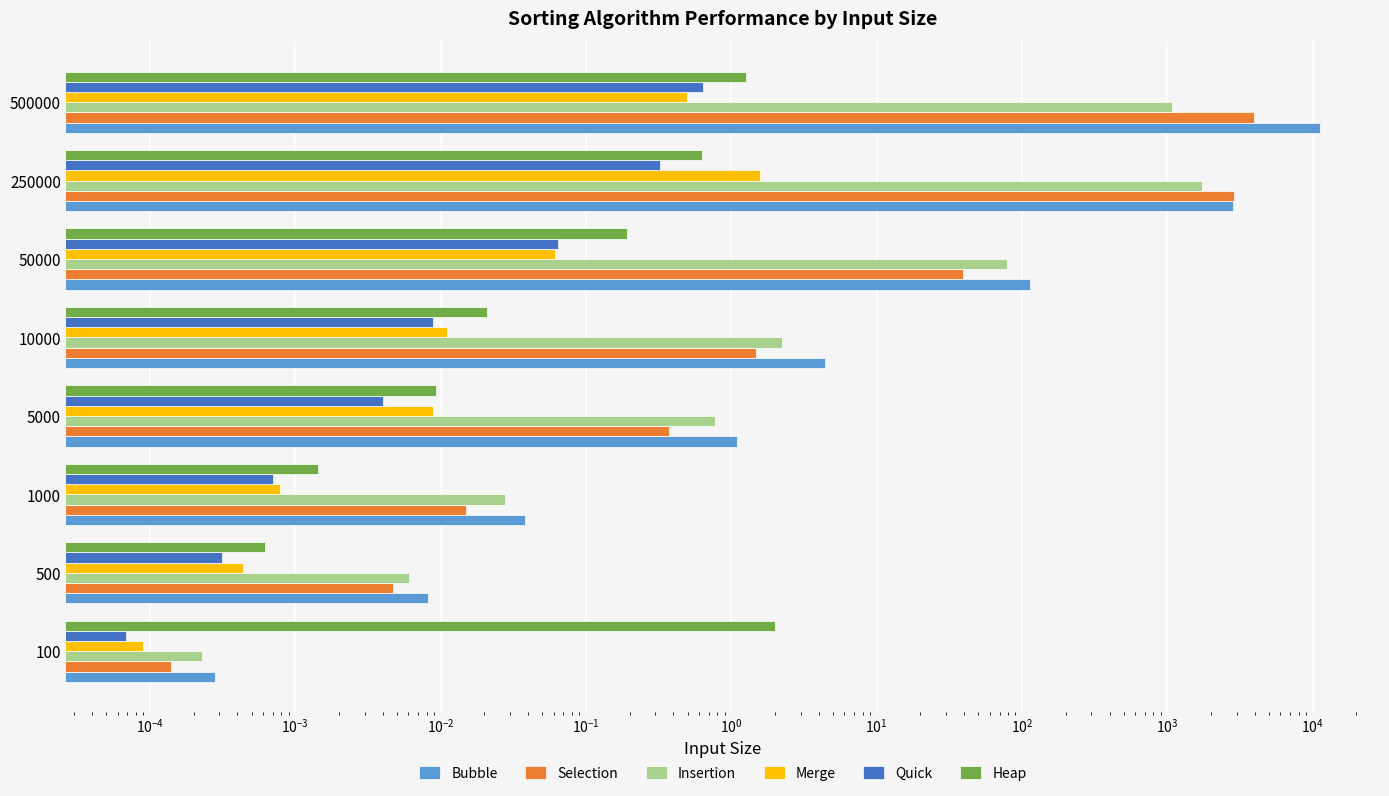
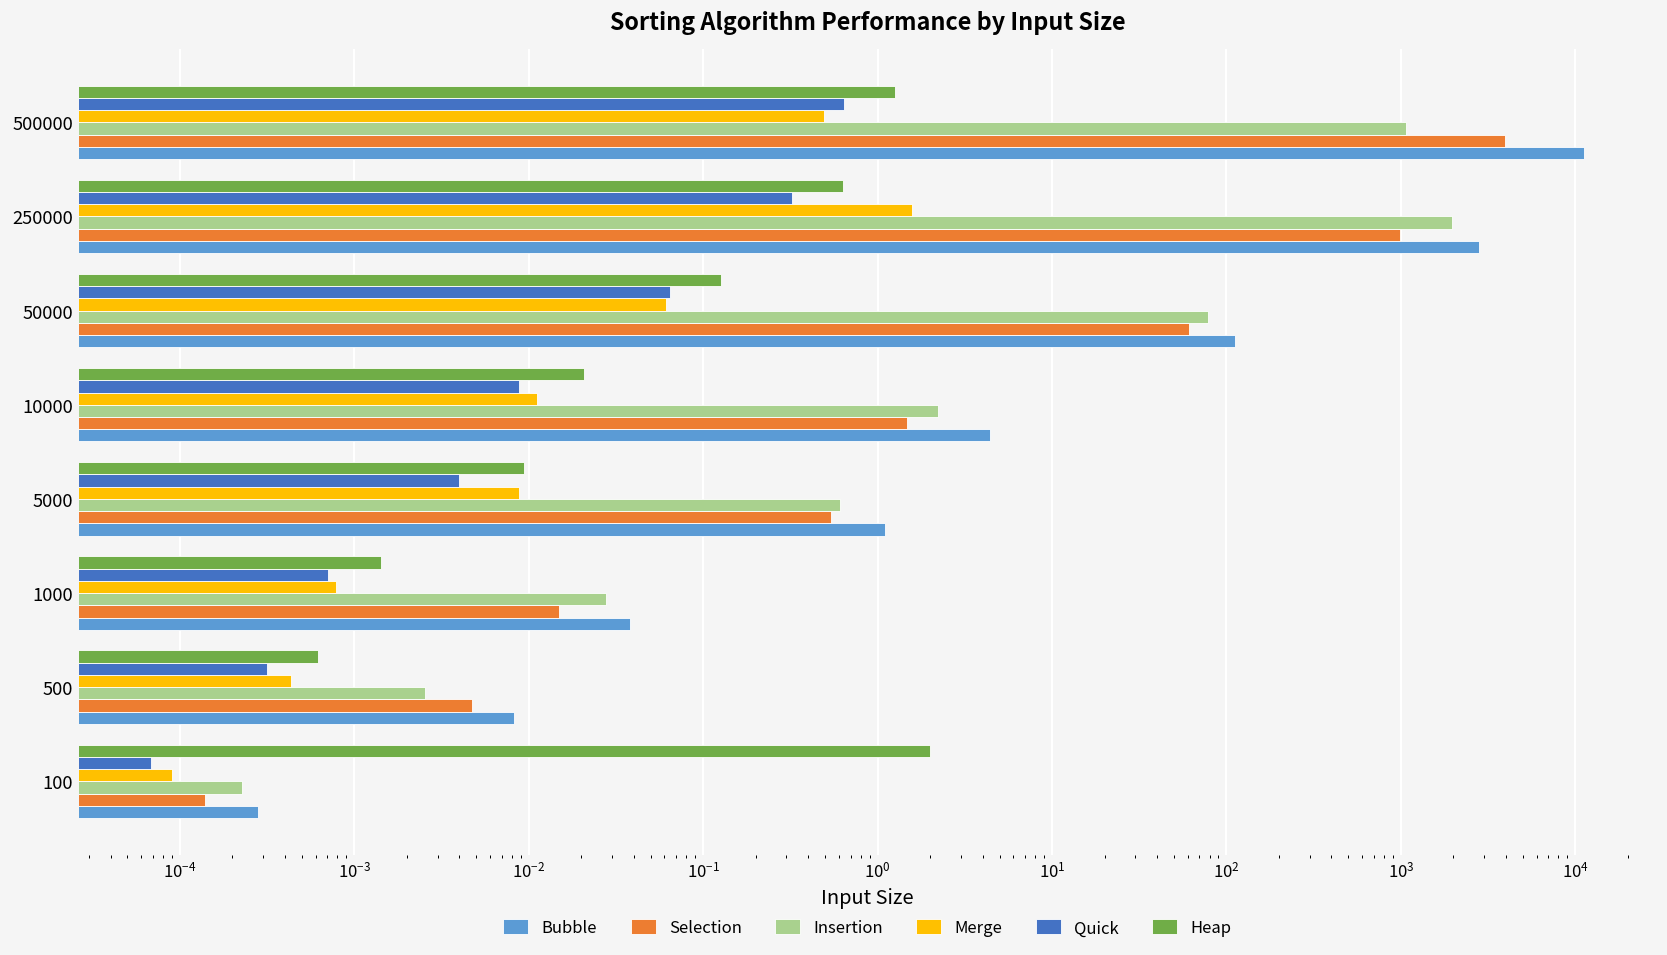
Insertion, 250000: 1700 -> 2000
Selection, 250000: 2900 -> 1000
Heap, 50000: 0.19 -> 0.13
Selection, 50000: 39 -> 61
Insertion, 5000: 0.8 -> 0.61
Selection, 5000: 0.37 -> 0.54
Insertion, 500: 0.0061 -> 0.0025
